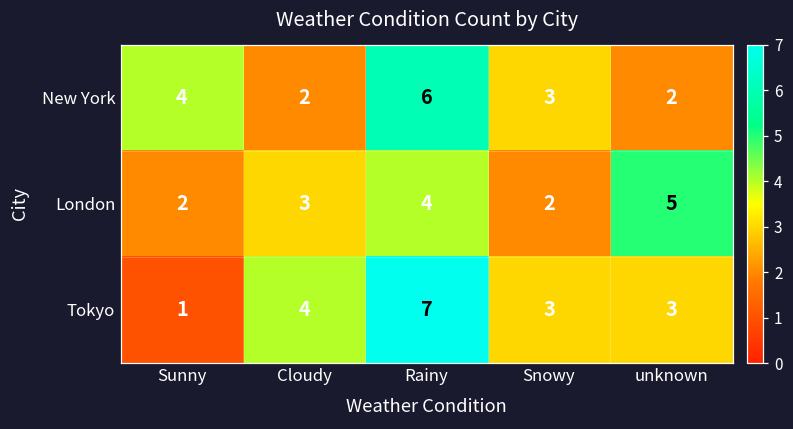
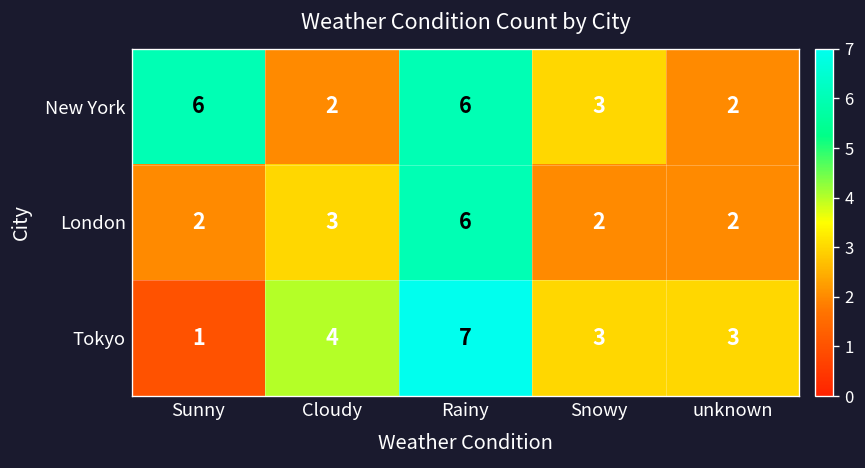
New York, Sunny: 4 -> 6
London, Rainy: 4 -> 6
London, unknown: 5 -> 2
